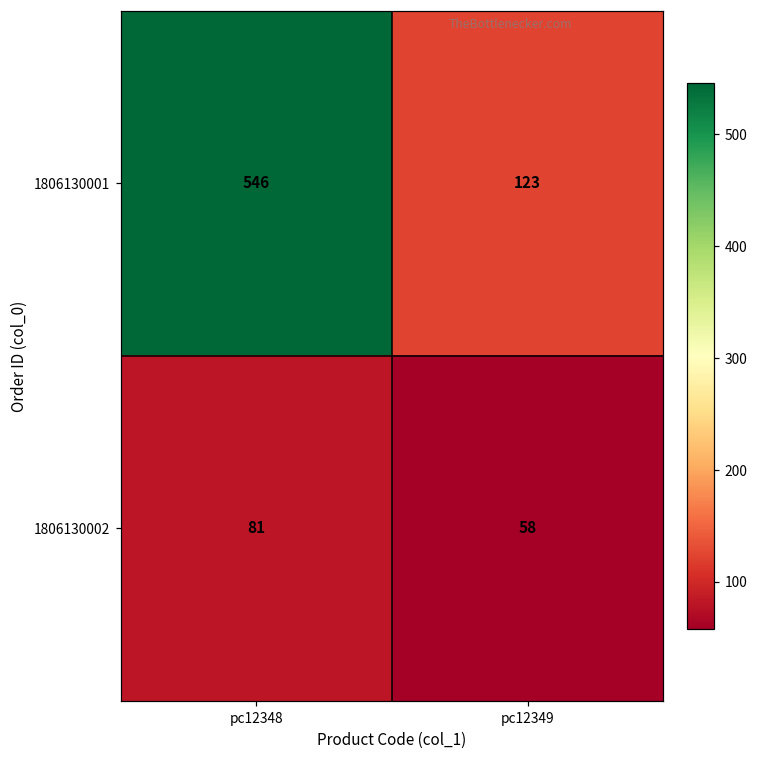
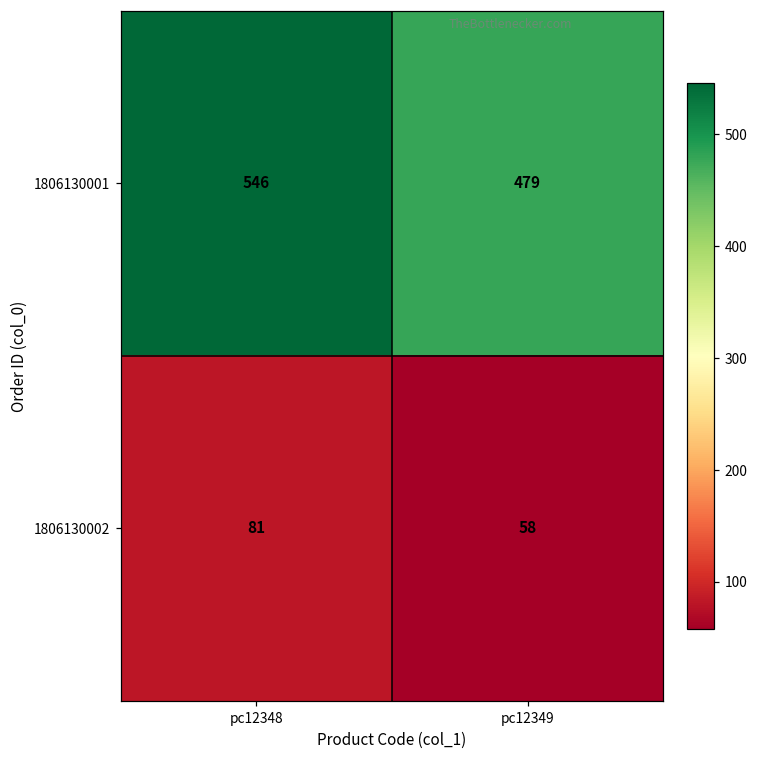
1806130001, pc12349: 123 -> 479
